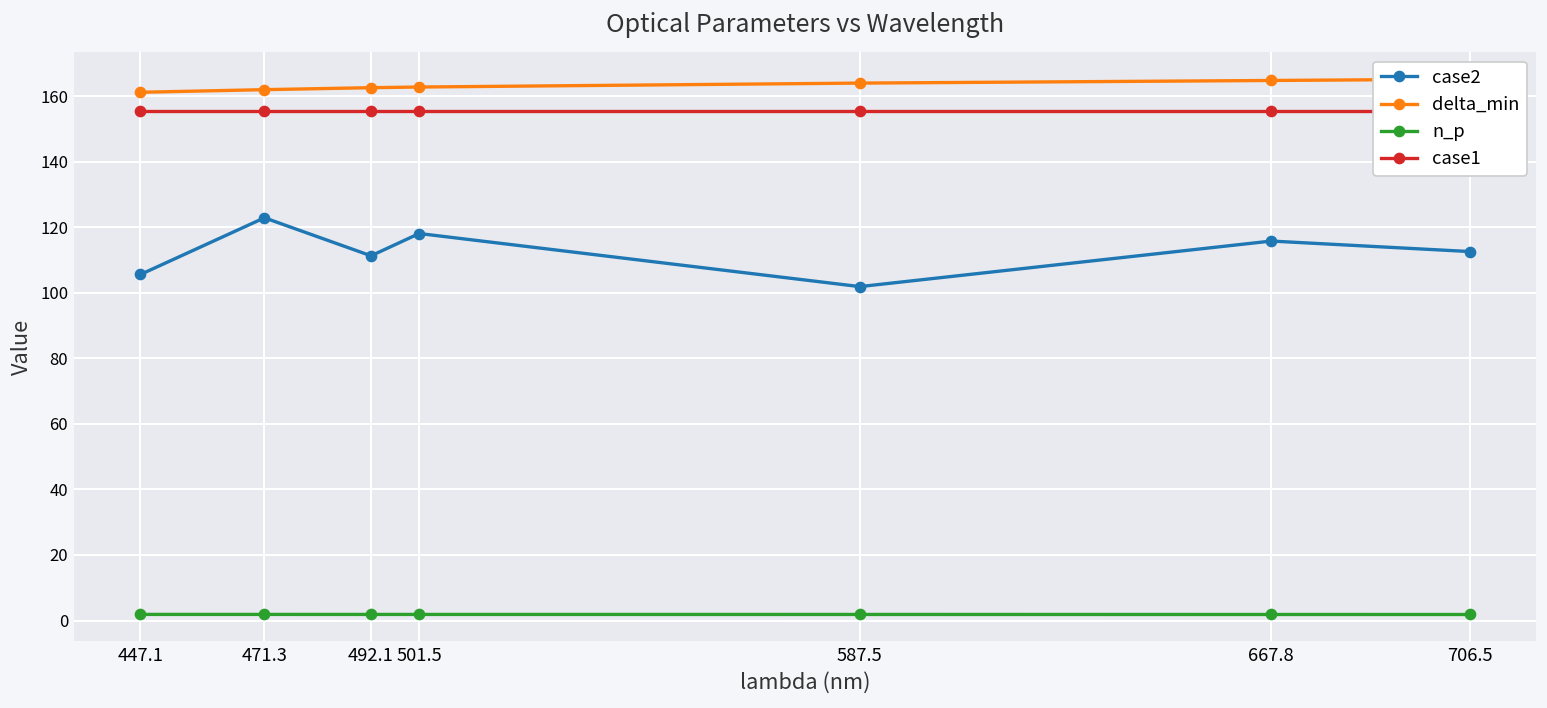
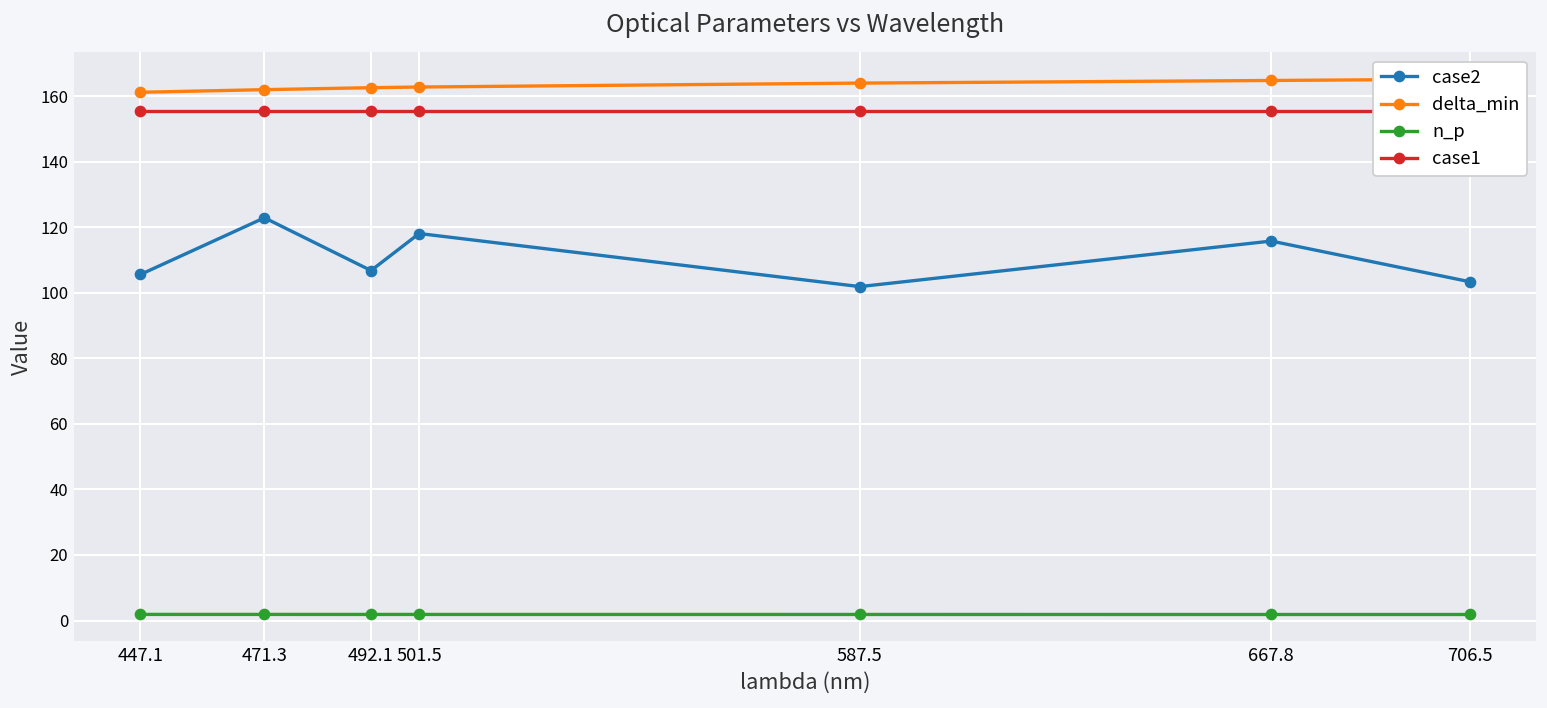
case2, 492.1: 111 -> 107
case2, 706.5: 113 -> 103
